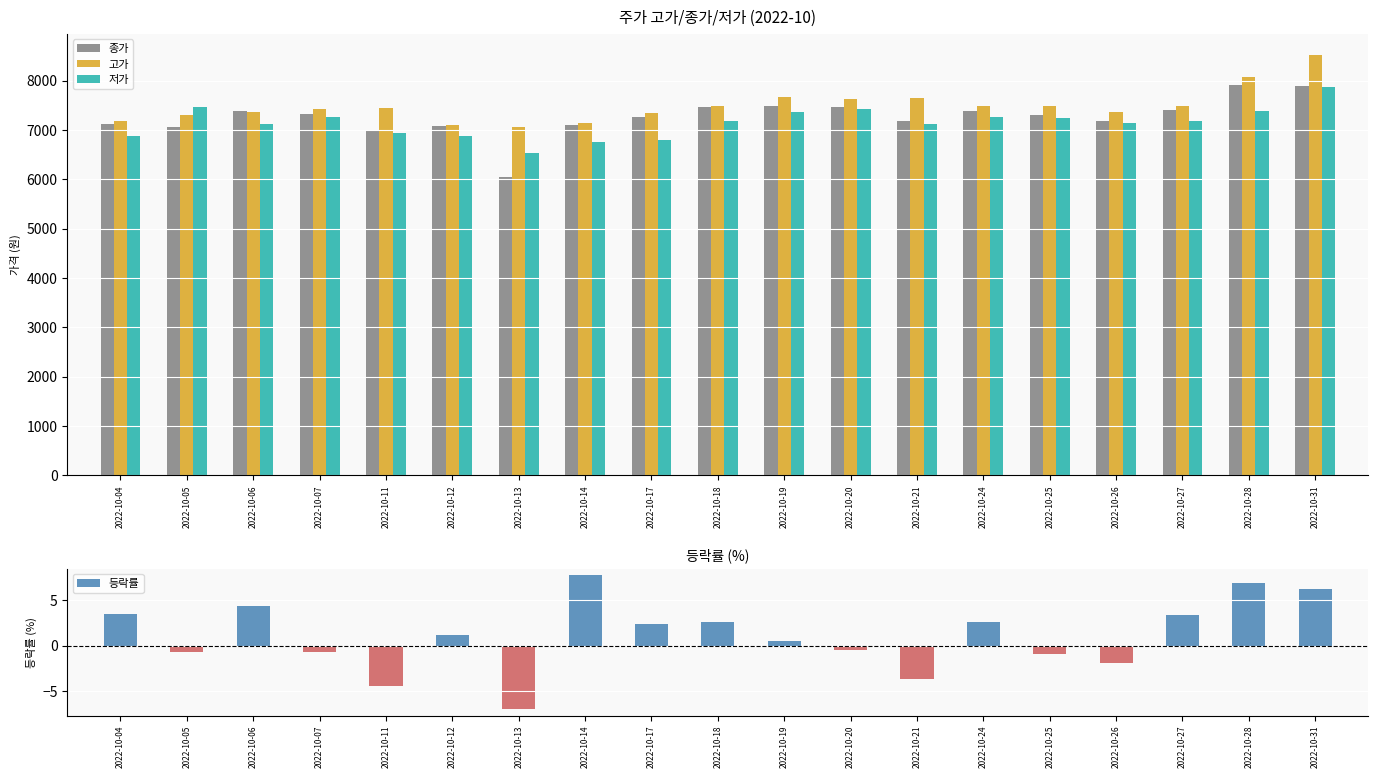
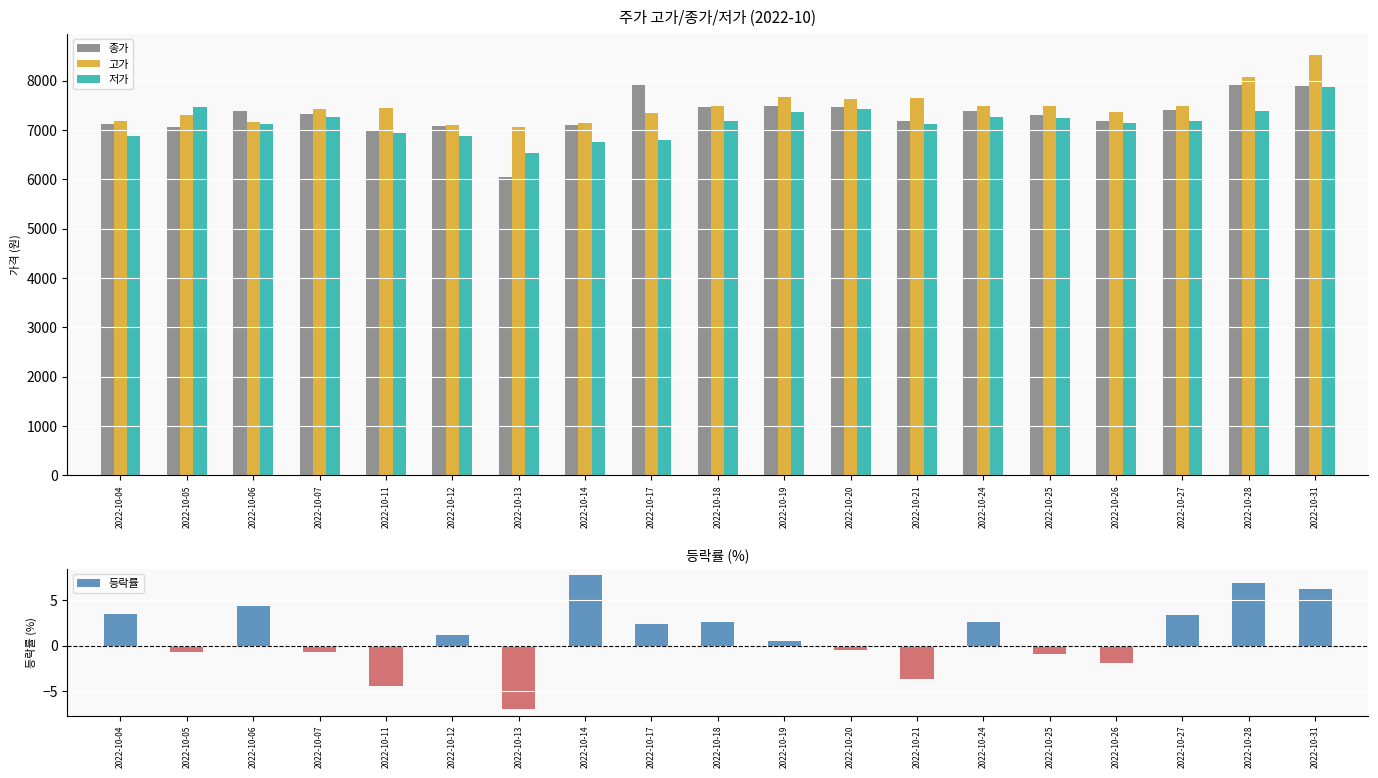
주가 고가/종가/저가 (2022-10), 고가, 2022-10-06: 7400 -> 7200
주가 고가/종가/저가 (2022-10), 종가, 2022-10-17: 7300 -> 7900
